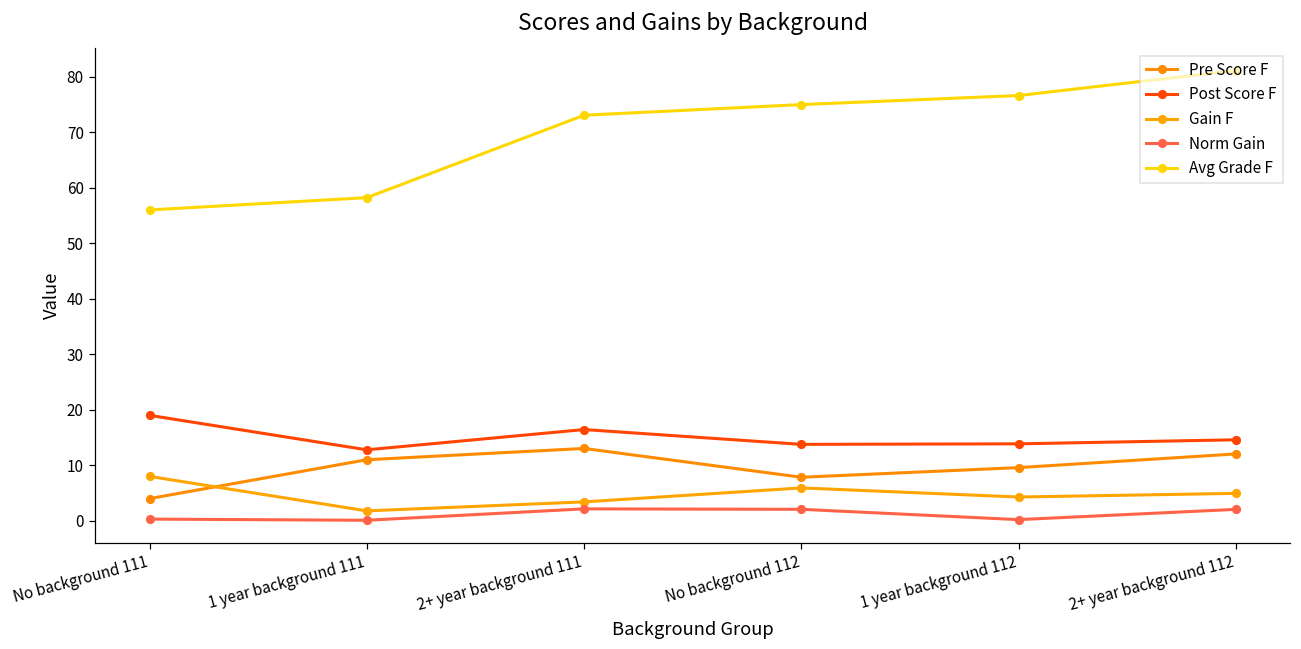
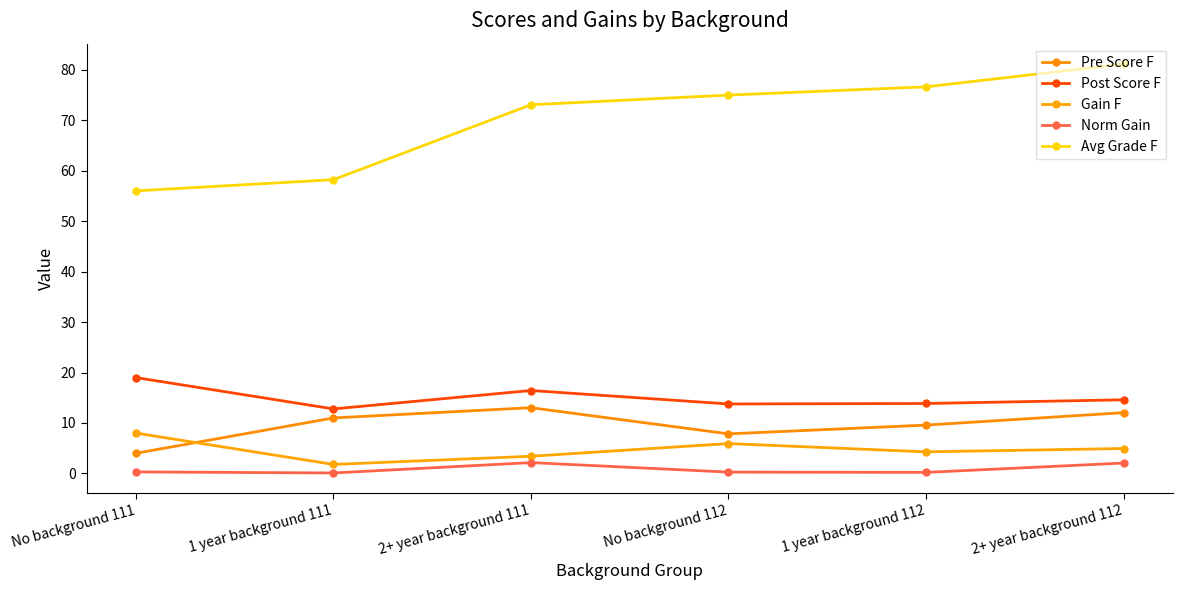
Norm Gain, No background 112: 2 -> 0
